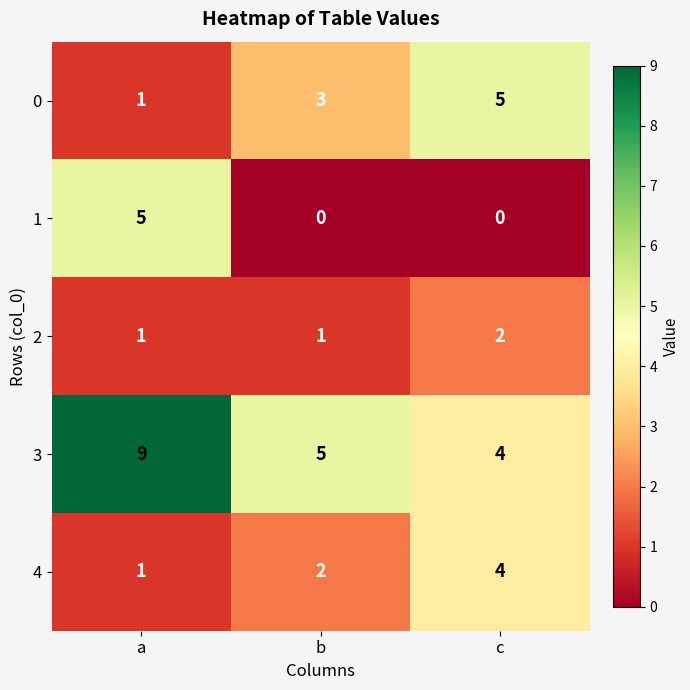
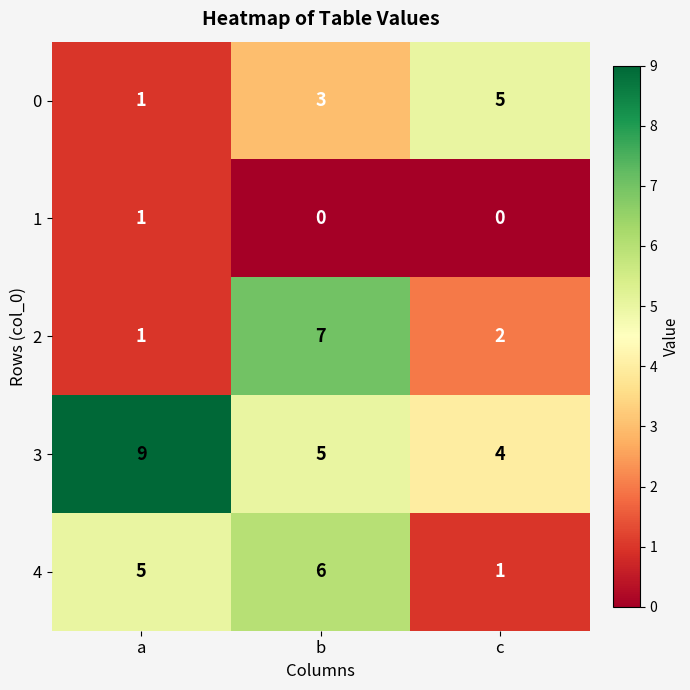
1, a: 5 -> 1
2, b: 1 -> 7
4, a: 1 -> 5
4, b: 2 -> 6
4, c: 4 -> 1
